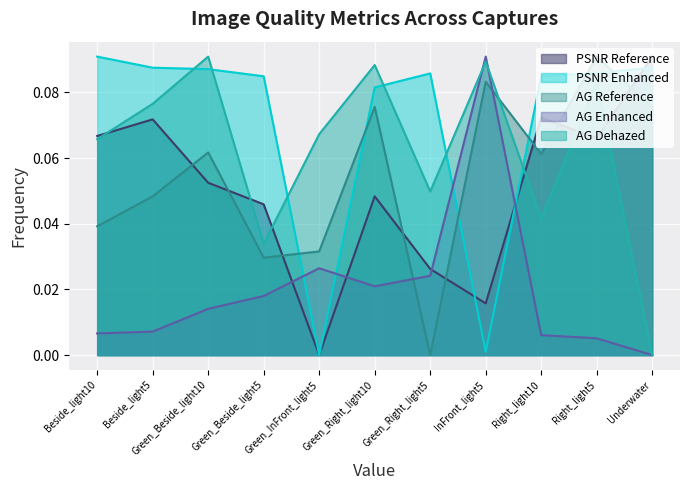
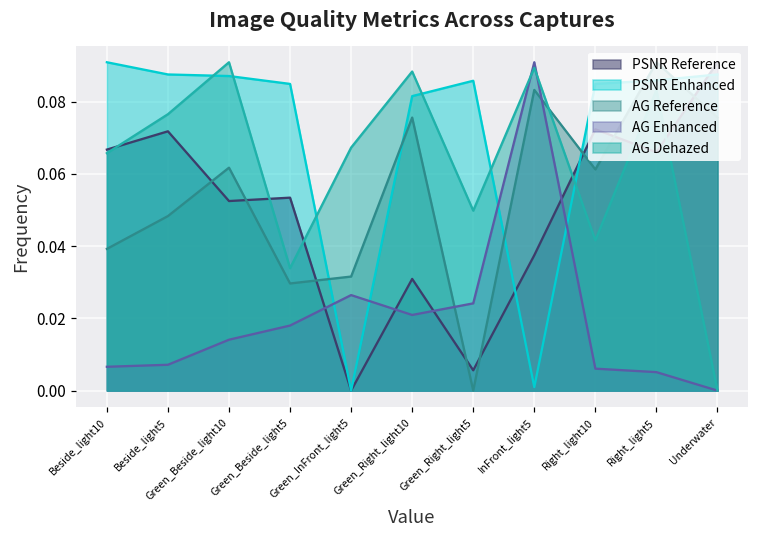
PSNR Reference, Green_Beside_light5: 0.046 -> 0.053
PSNR Reference, Green_Right_light10: 0.048 -> 0.031
PSNR Reference, Green_Right_light5: 0.026 -> 0.006
PSNR Reference, InFront_light5: 0.016 -> 0.037
